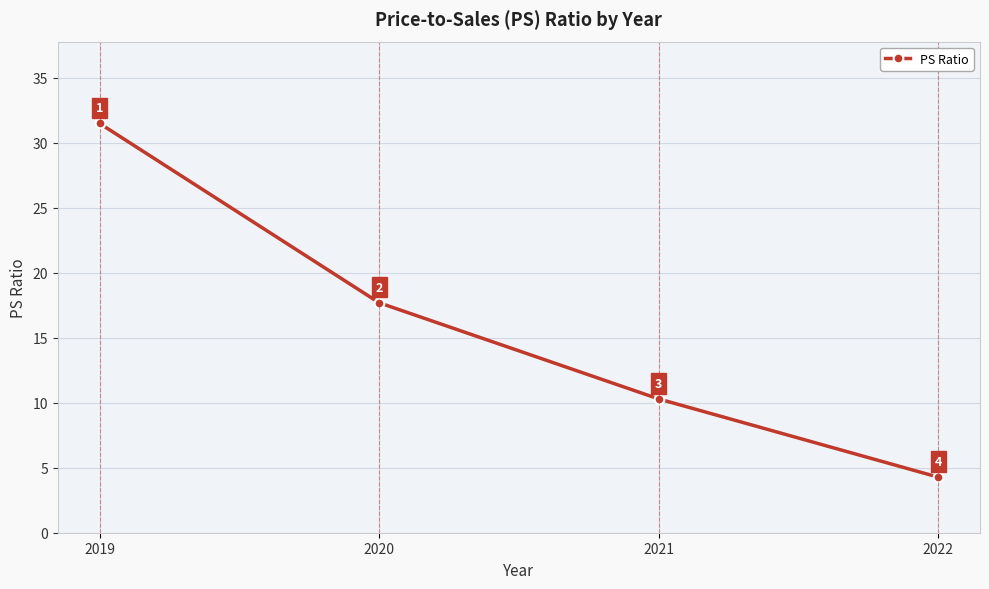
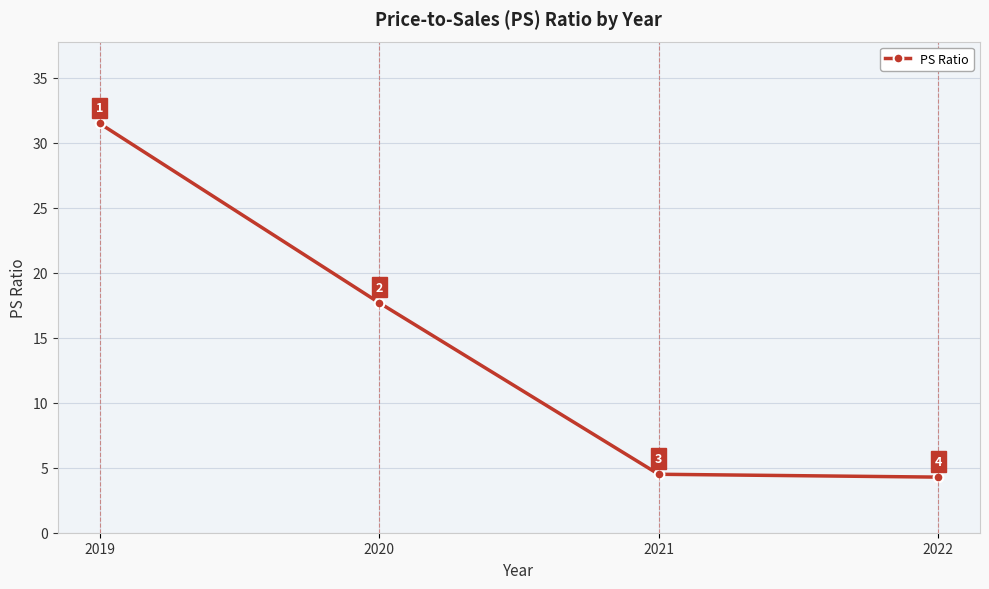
2021: 10.3 -> 4.5
